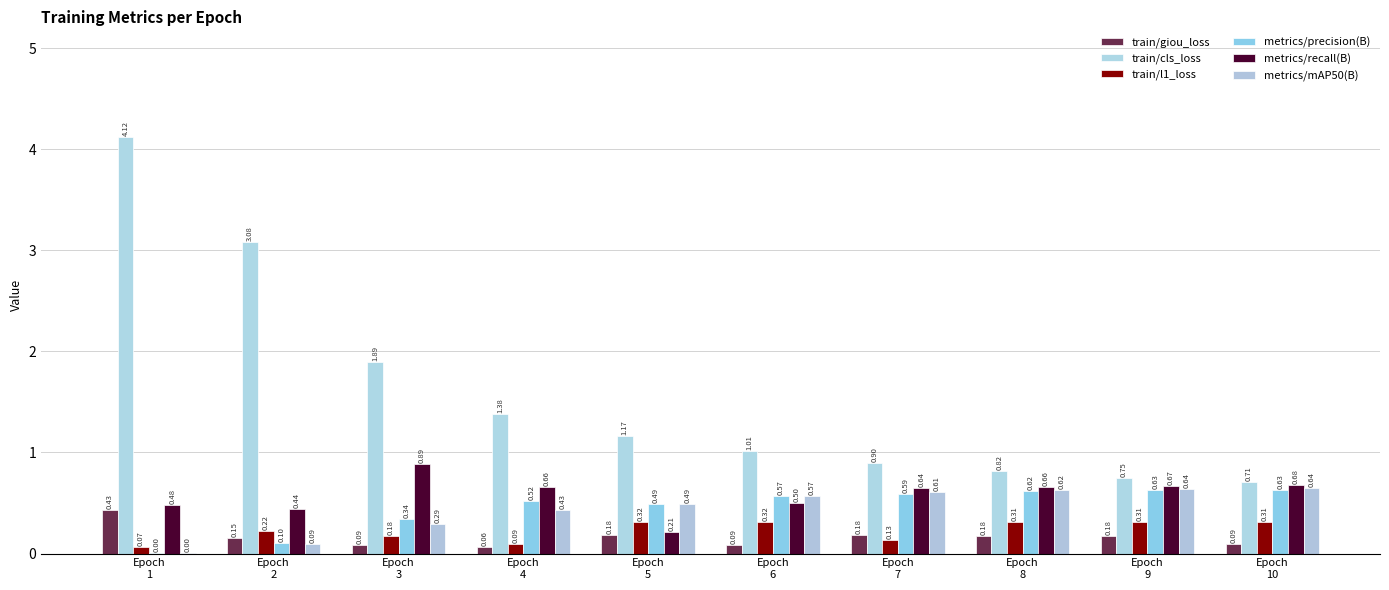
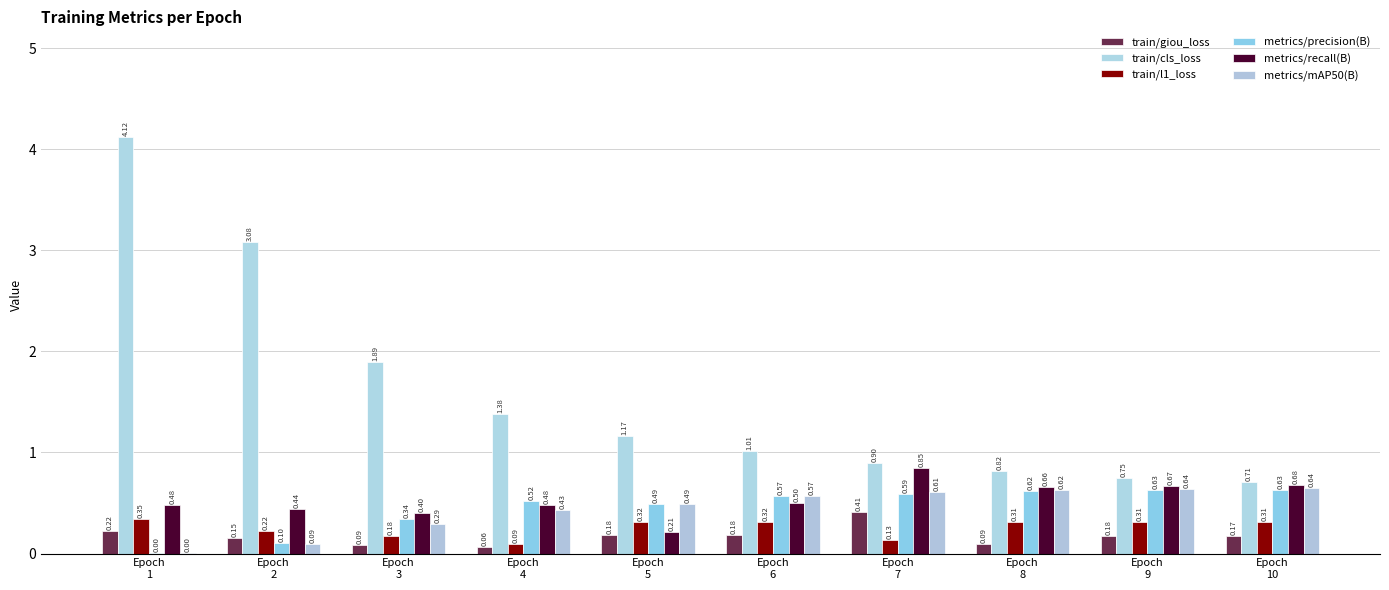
train/giou_loss, Epoch 1: 0.43 -> 0.22
train/l1_loss, Epoch 1: 0.07 -> 0.35
metrics/recall(B), Epoch 3: 0.89 -> 0.40
metrics/recall(B), Epoch 4: 0.66 -> 0.48
train/giou_loss, Epoch 6: 0.09 -> 0.18
train/giou_loss, Epoch 7: 0.18 -> 0.41
metrics/recall(B), Epoch 7: 0.64 -> 0.85
train/giou_loss, Epoch 8: 0.18 -> 0.09
train/giou_loss, Epoch 10: 0.09 -> 0.17
